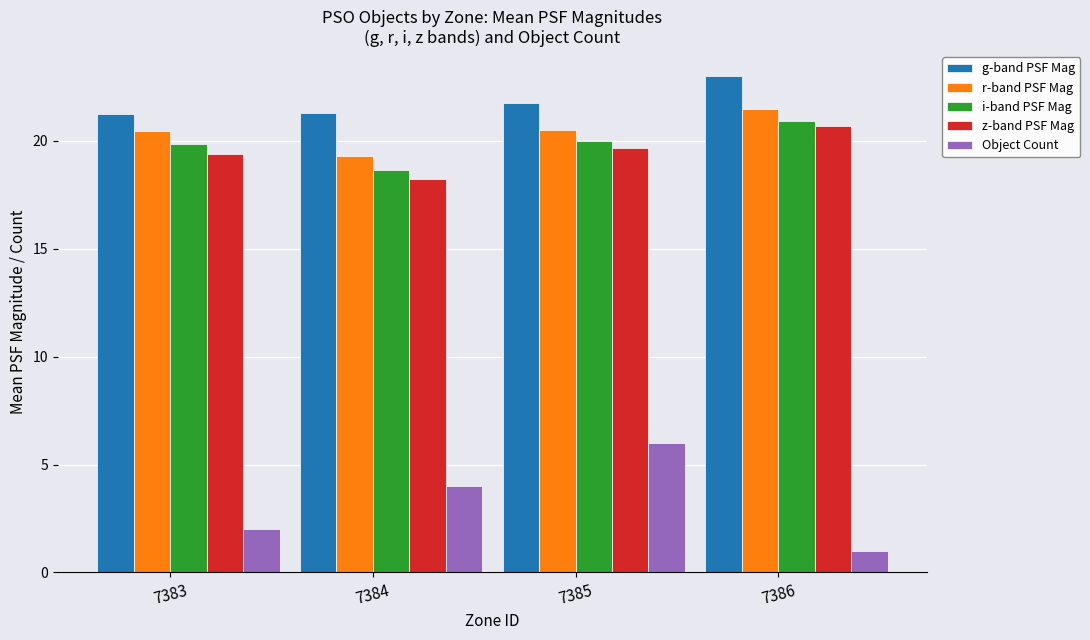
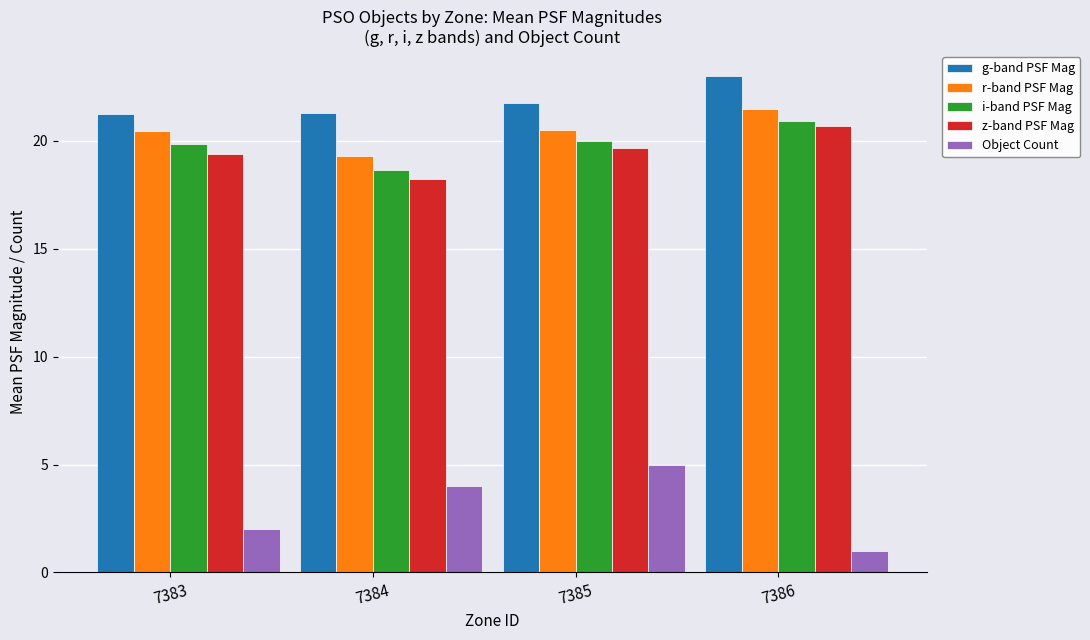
Object Count, 7385: 6 -> 5
